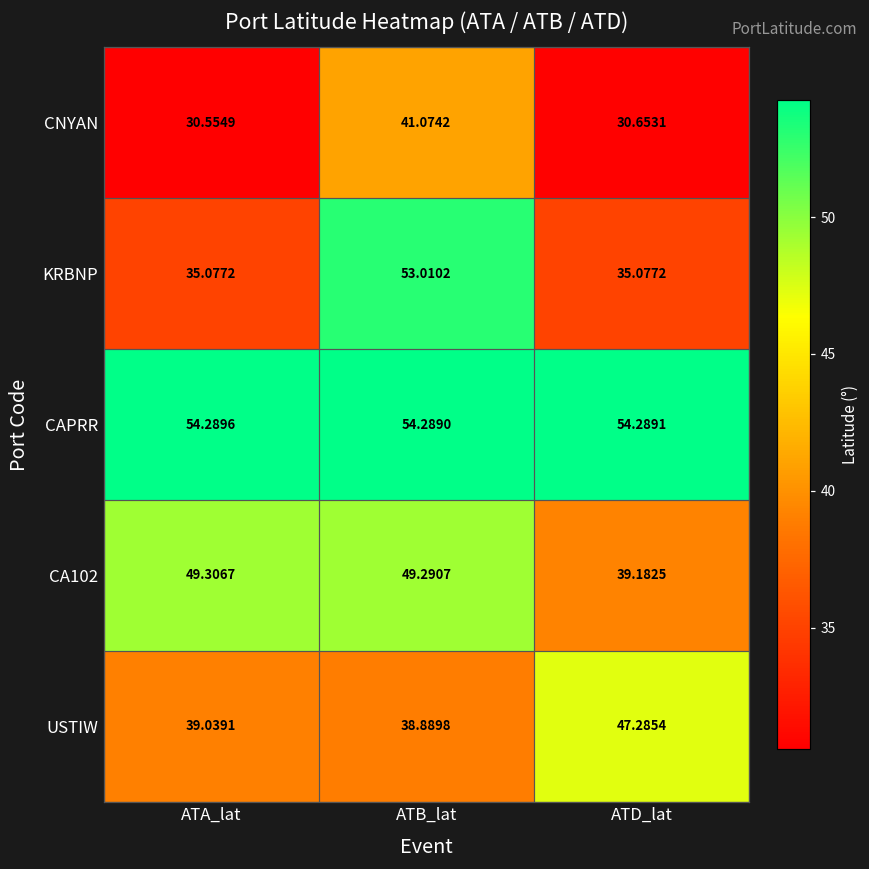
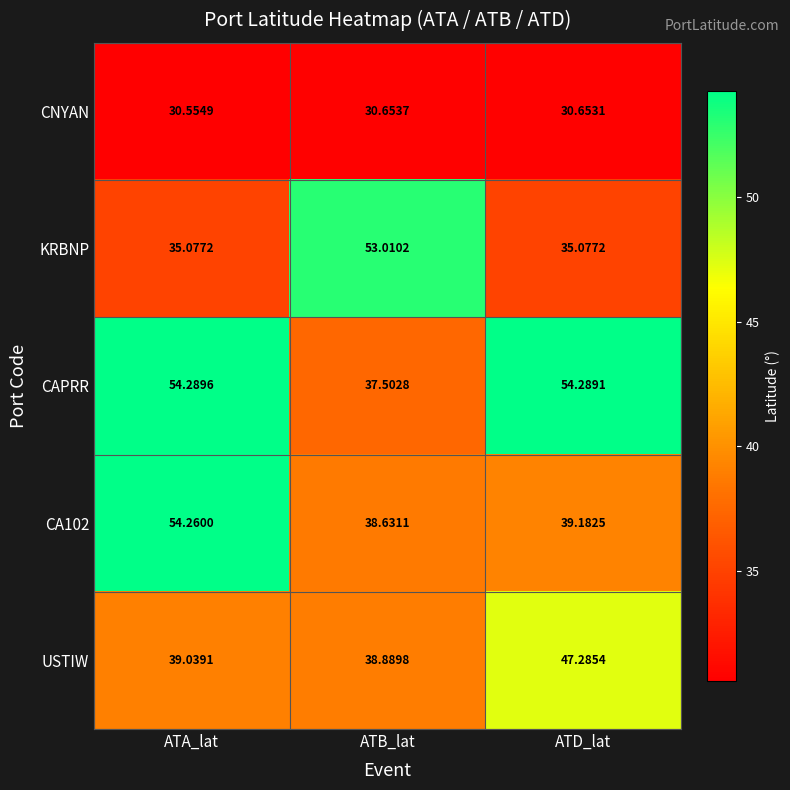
CNYAN, ATB_lat: 41.0742 -> 30.6537
CAPRR, ATB_lat: 54.2890 -> 37.5028
CA102, ATA_lat: 49.3067 -> 54.2600
CA102, ATB_lat: 49.2907 -> 38.6311
